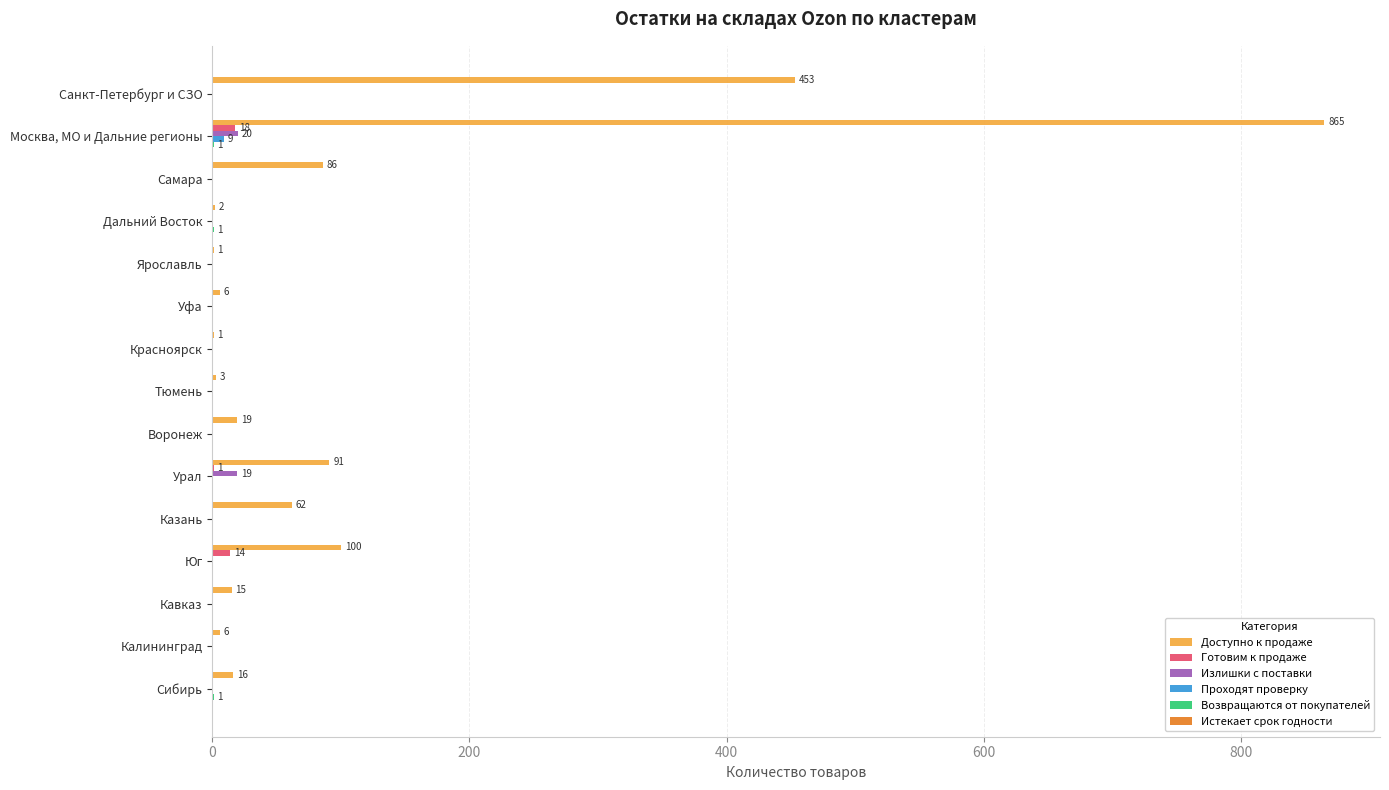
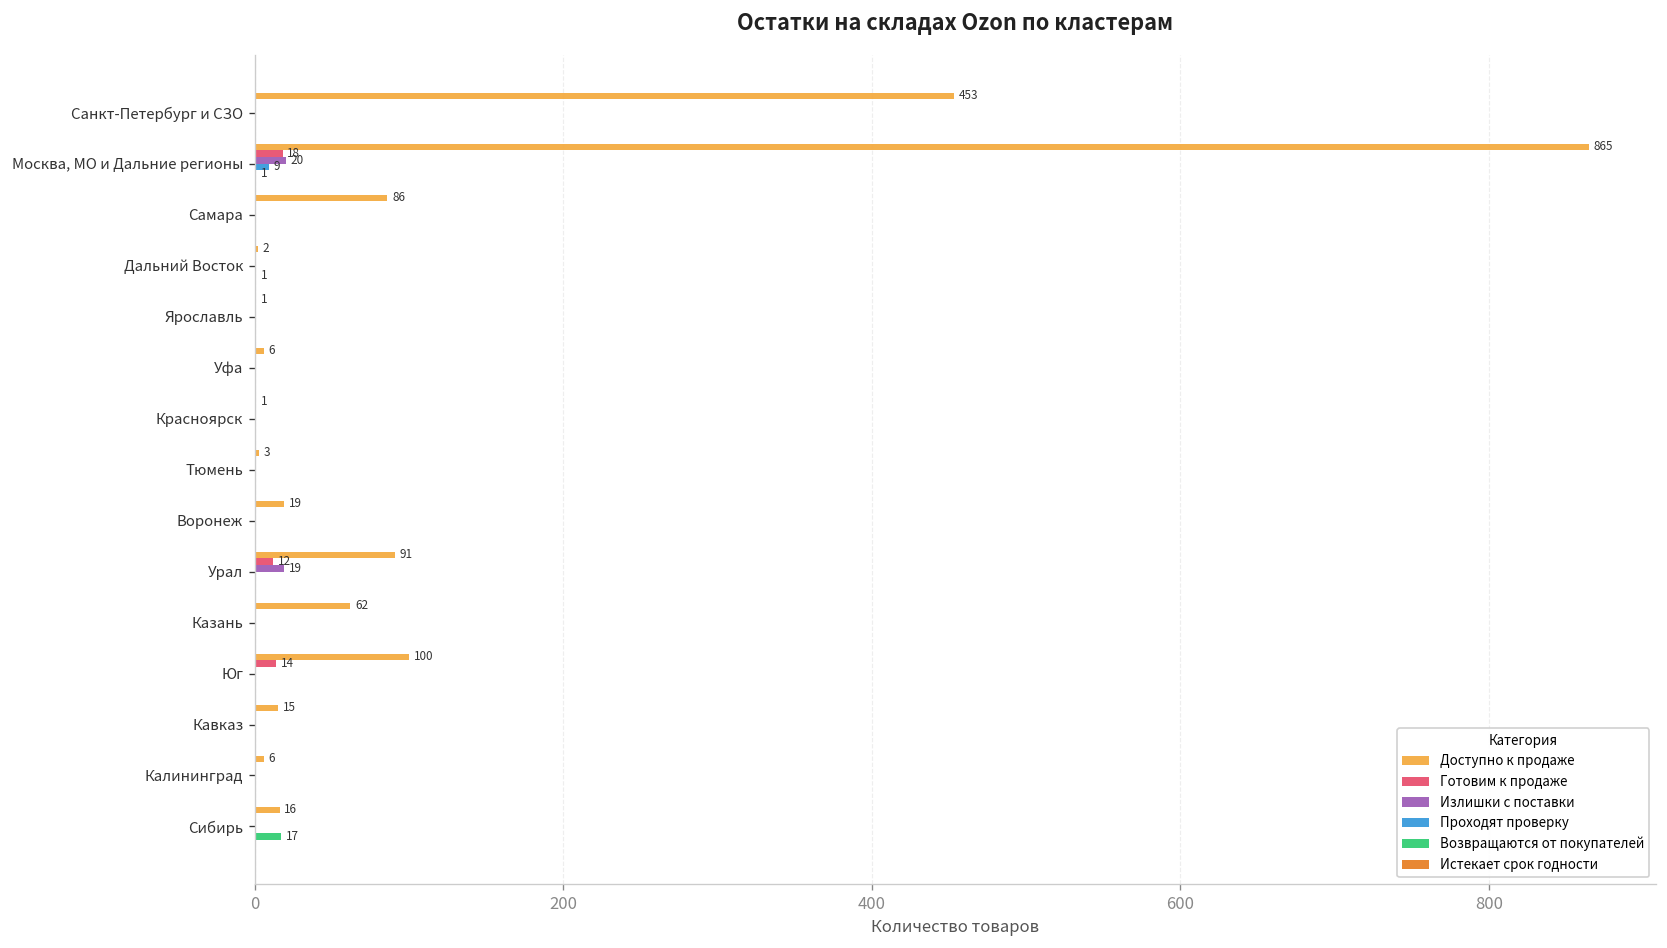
Готовим к продаже, Урал: 1 -> 12
Возвращаются от покупателей, Сибирь: 1 -> 17
